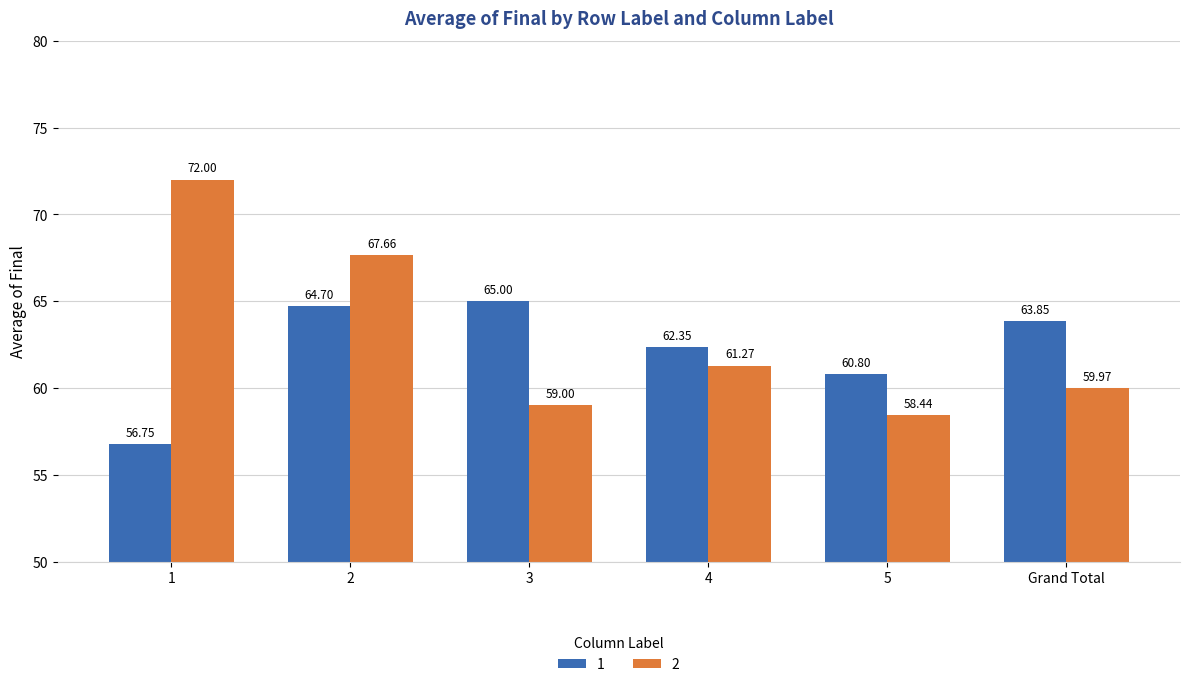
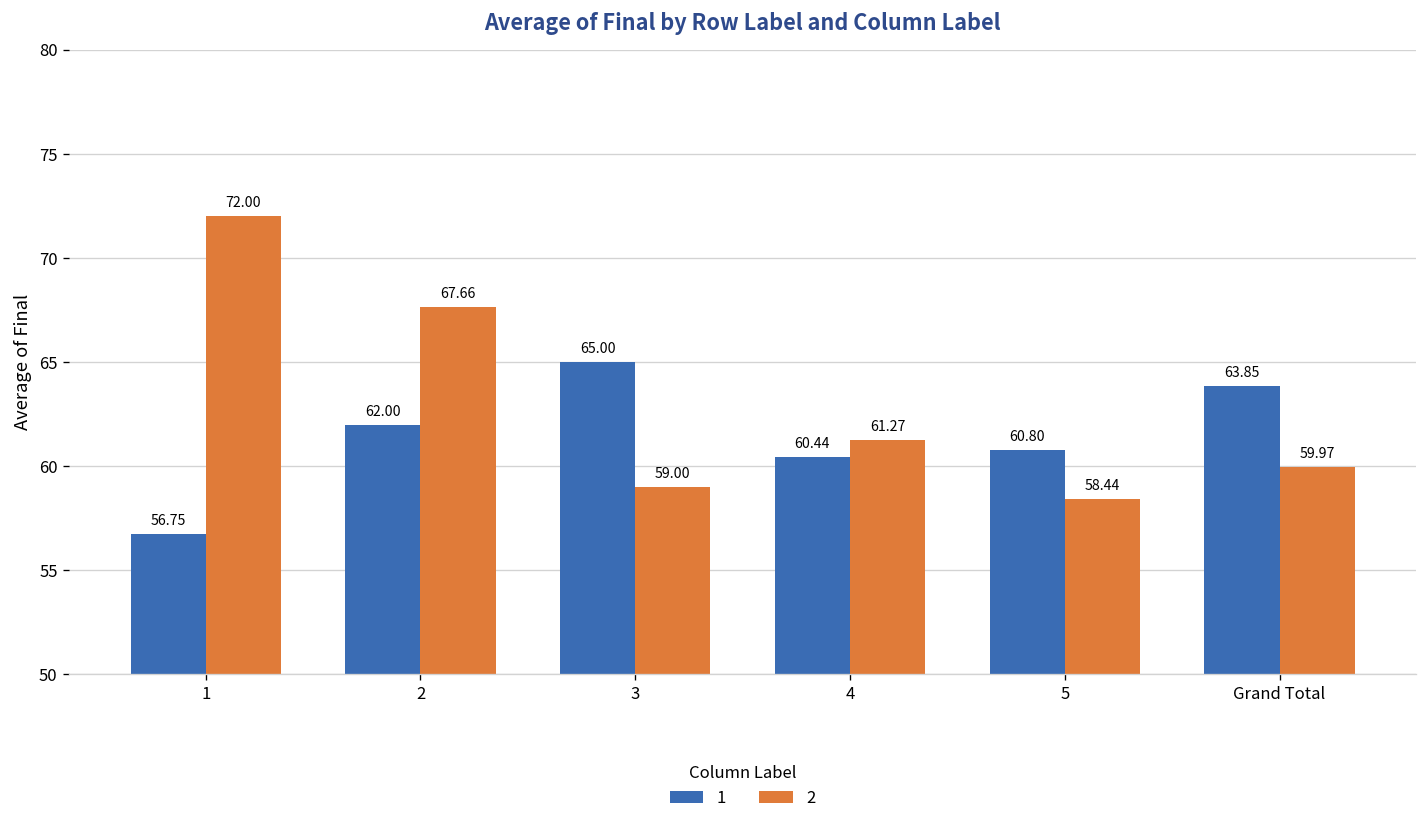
1, 2: 64.70 -> 62.00
1, 4: 62.35 -> 60.44
